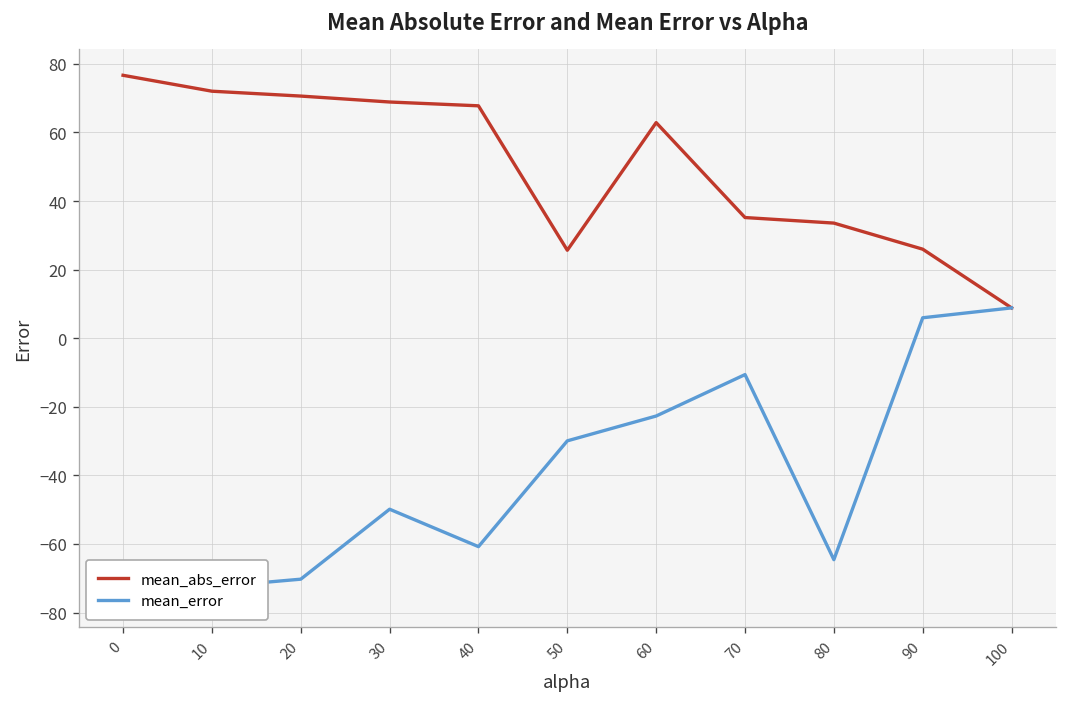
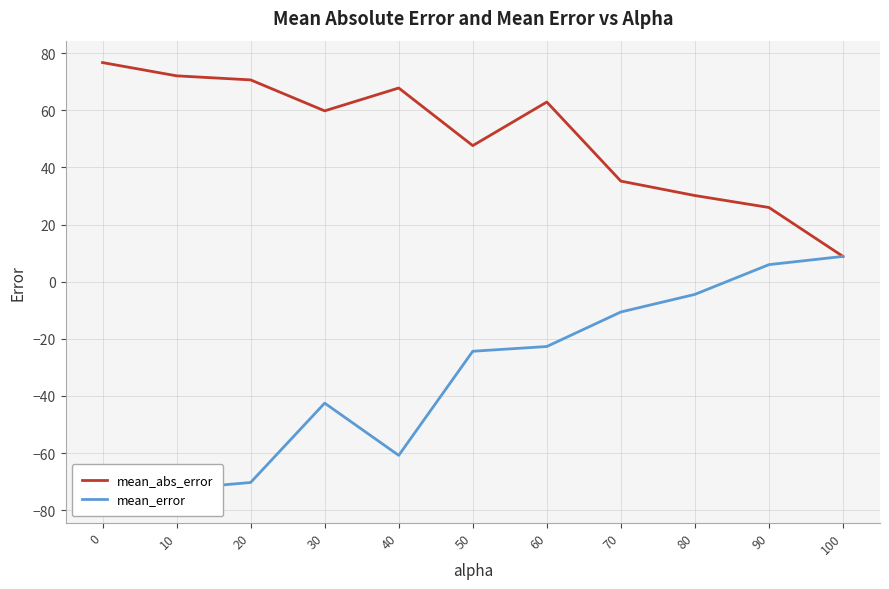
mean_abs_error, 30: 69 -> 60
mean_error, 30: -50 -> -43
mean_abs_error, 50: 26 -> 48
mean_error, 50: -30 -> -24
mean_abs_error, 80: 34 -> 30
mean_error, 80: -65 -> -4
